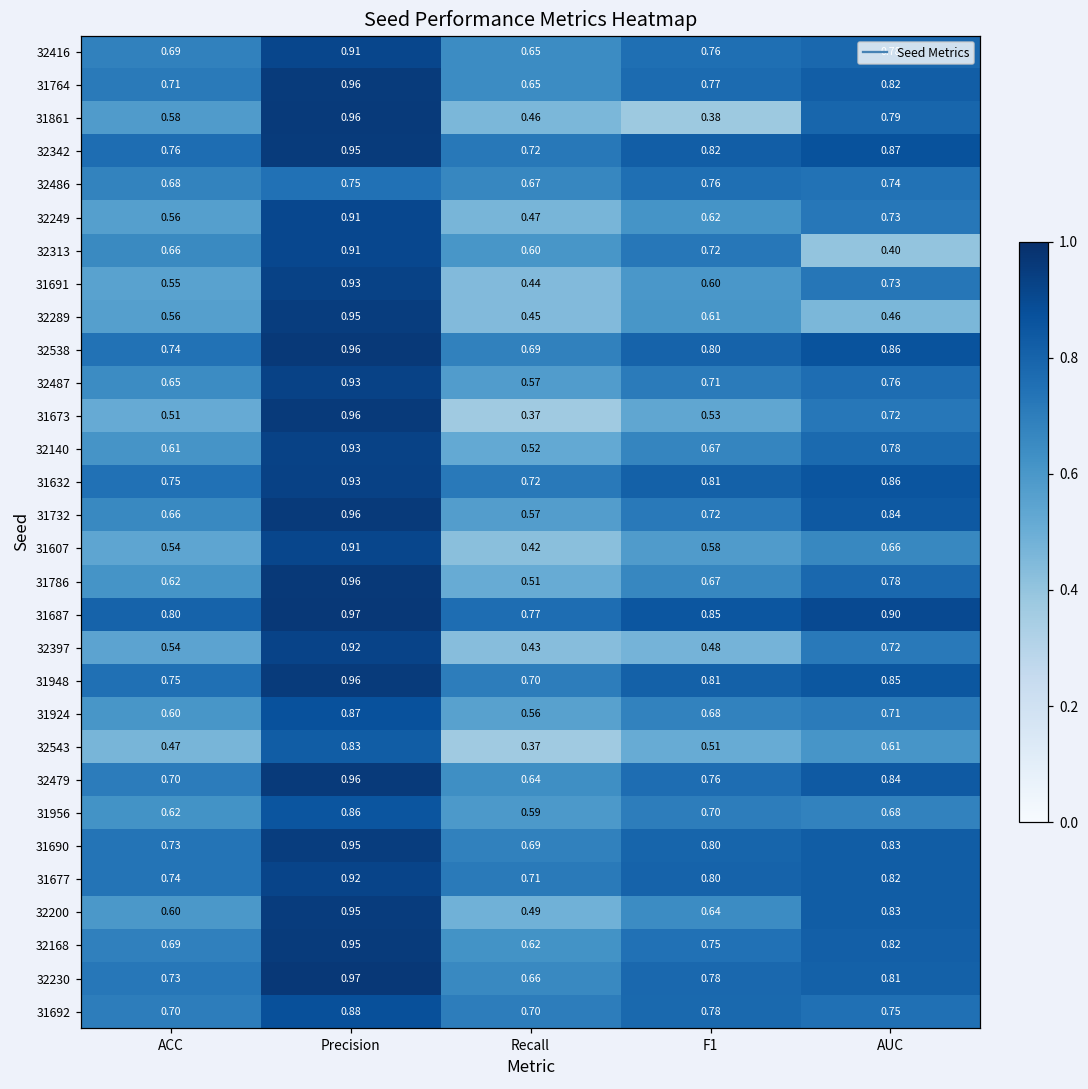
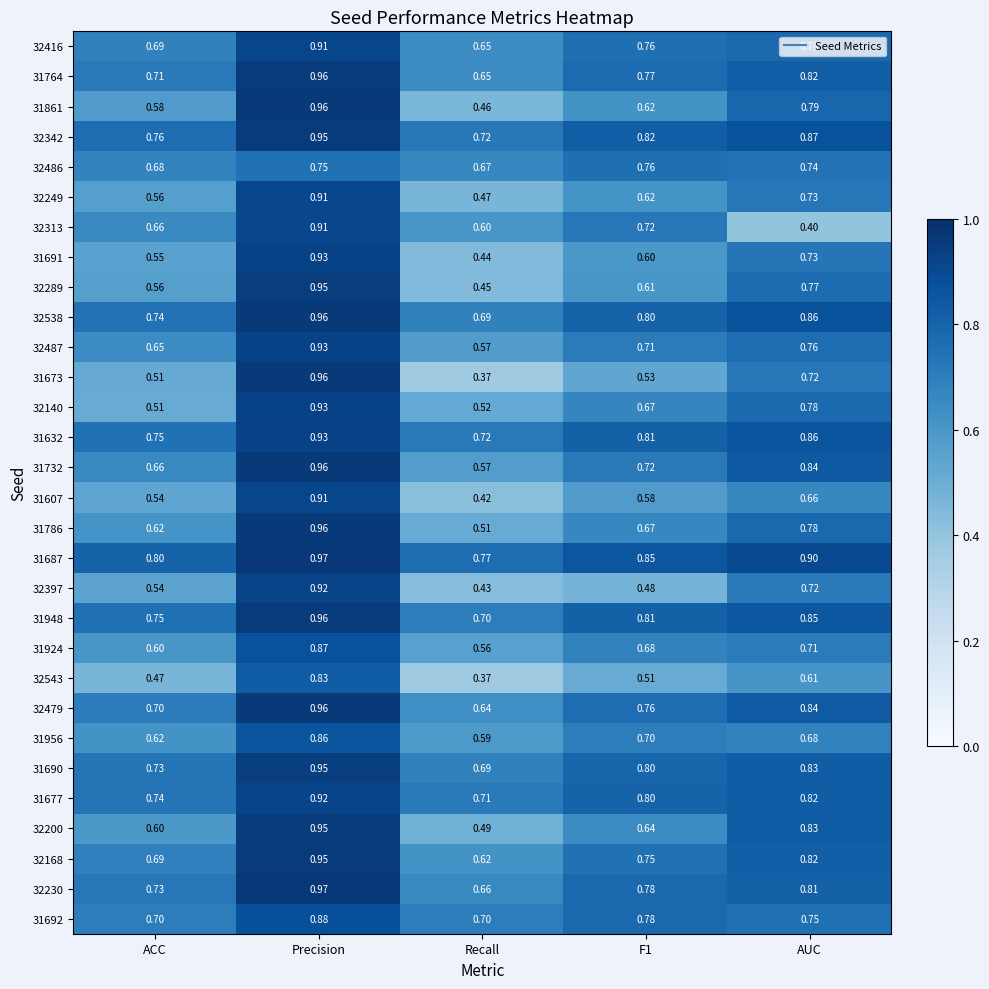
31861, F1: 0.38 -> 0.62
32289, AUC: 0.46 -> 0.77
32140, ACC: 0.61 -> 0.51
